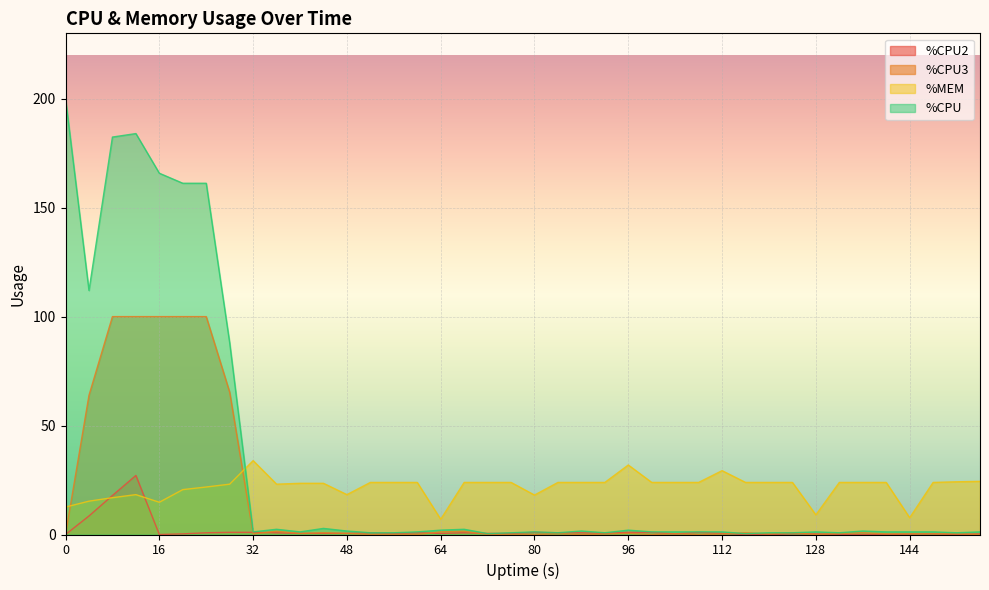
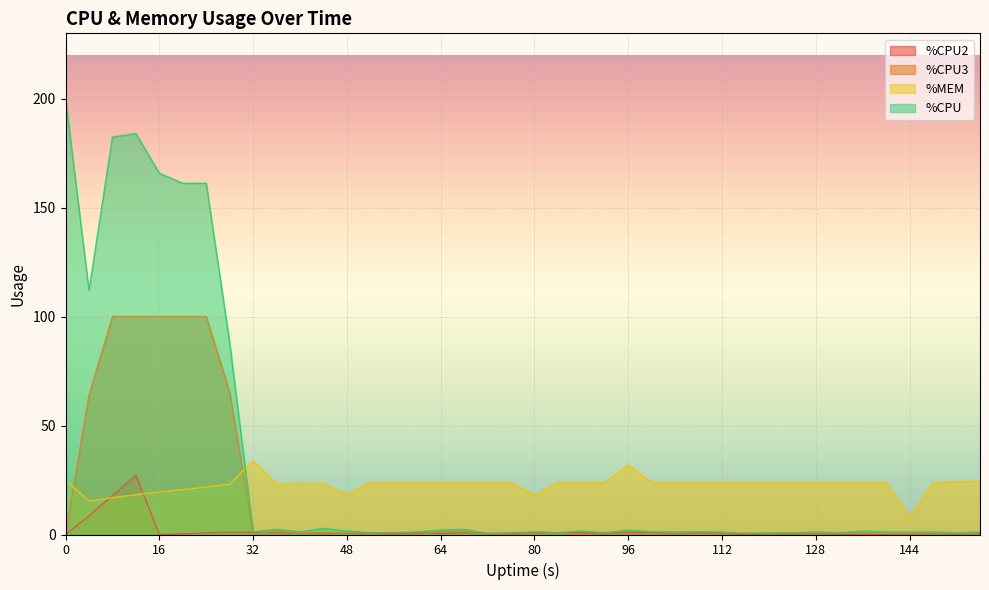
%MEM, 0: 13 -> 25
%MEM, 16: 15 -> 20
%MEM, 64: 7 -> 24
%MEM, 112: 29 -> 24
%MEM, 128: 9 -> 24
